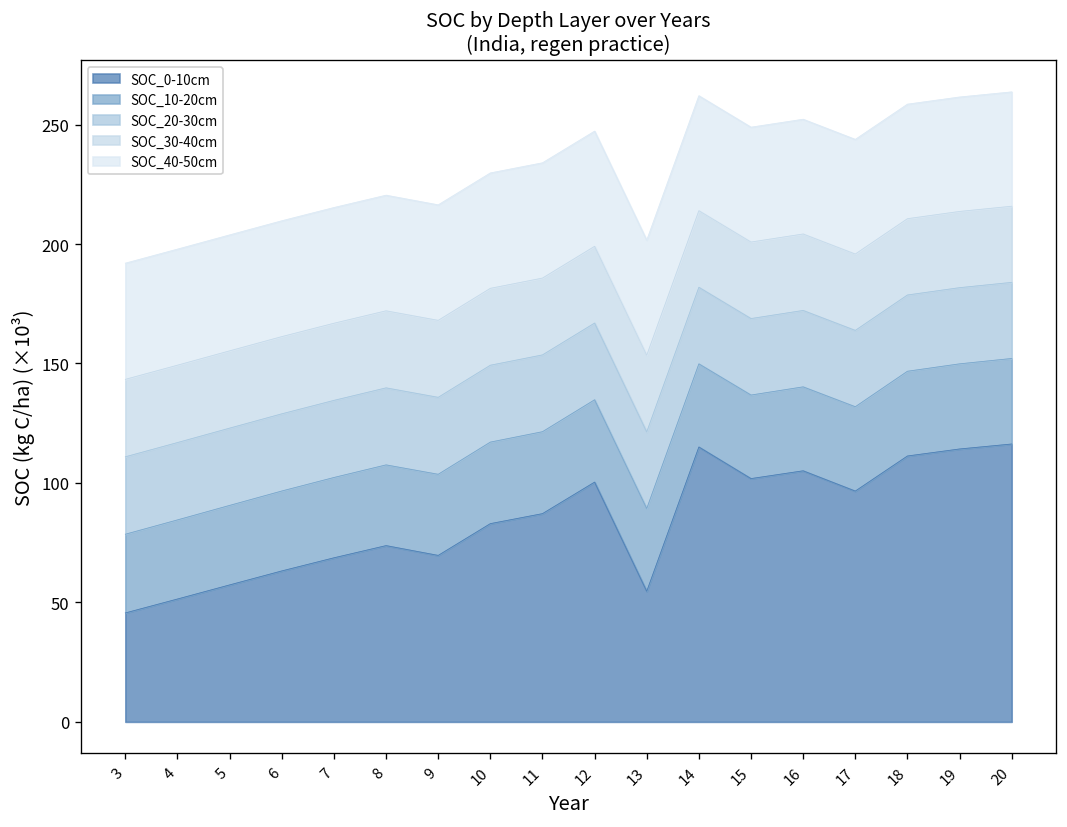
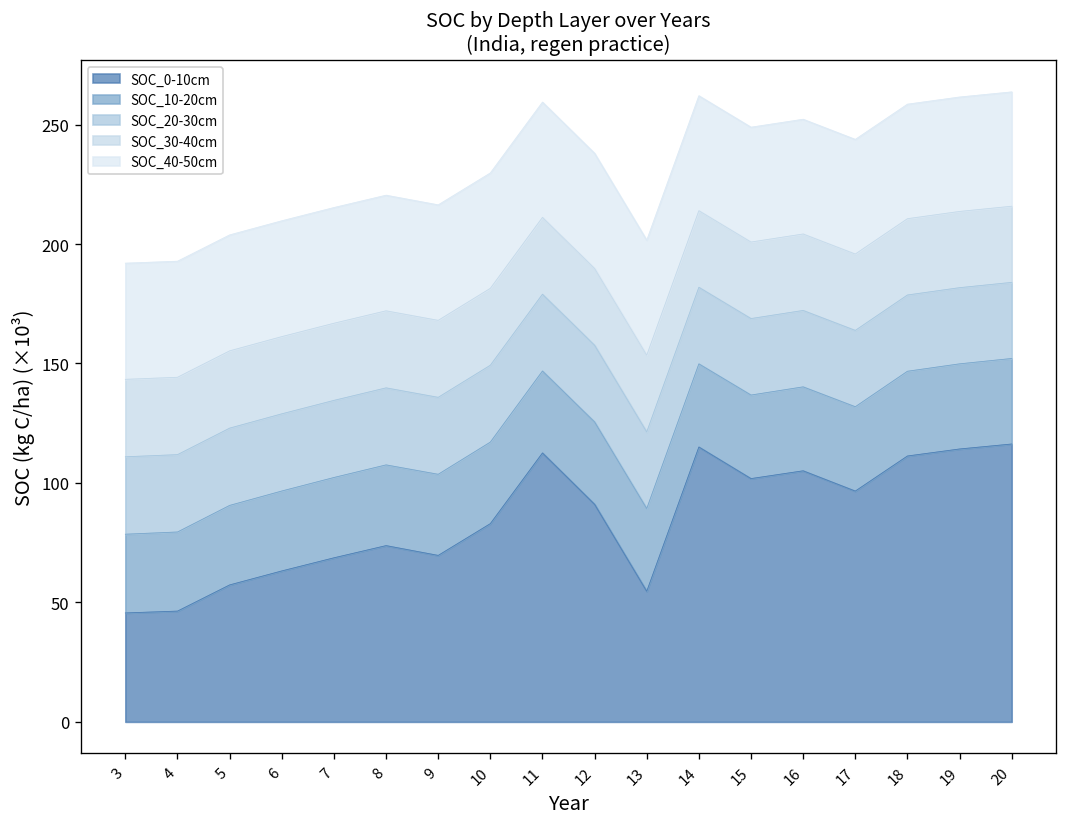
SOC_0-10cm, 4: 51 -> 46
SOC_0-10cm, 11: 87 -> 113
SOC_0-10cm, 12: 100 -> 91
